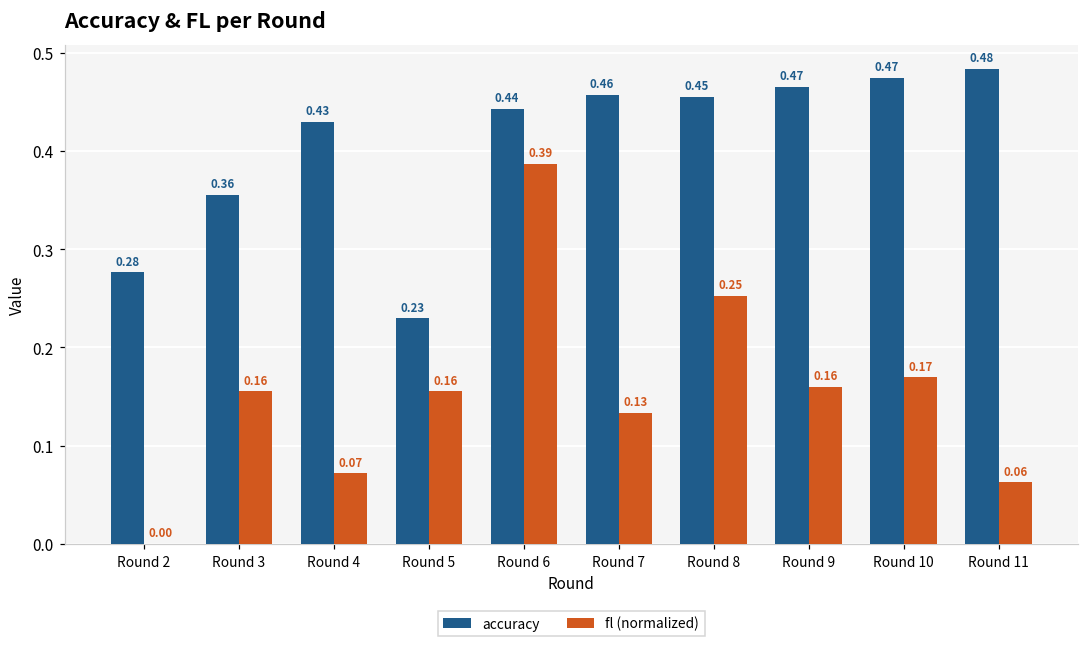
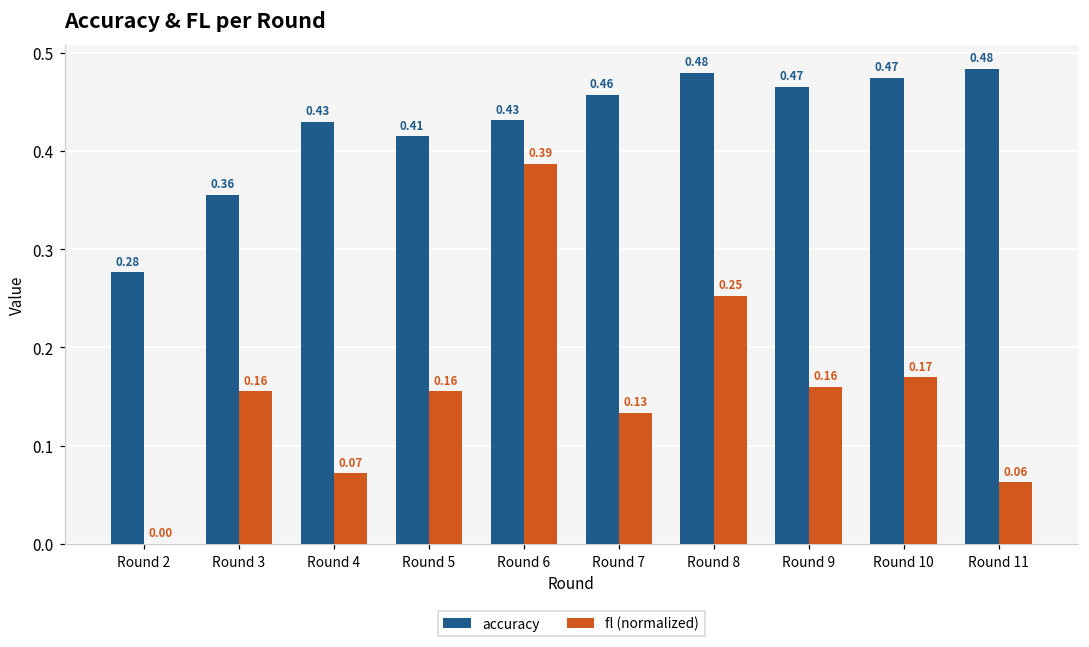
accuracy, Round 5: 0.23 -> 0.41
accuracy, Round 6: 0.44 -> 0.43
accuracy, Round 8: 0.45 -> 0.48
